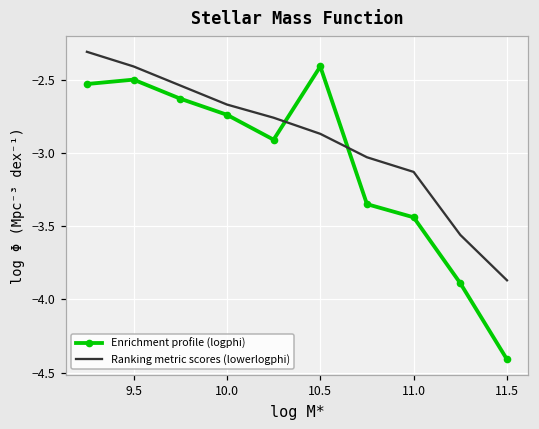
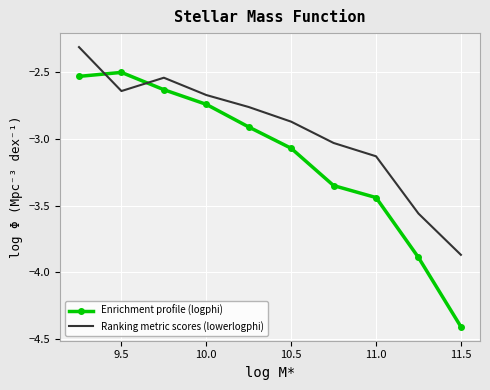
Ranking metric scores (lowerlogphi), 9.5: -2.41 -> -2.64
Enrichment profile (logphi), 10.5: -2.41 -> -3.07
